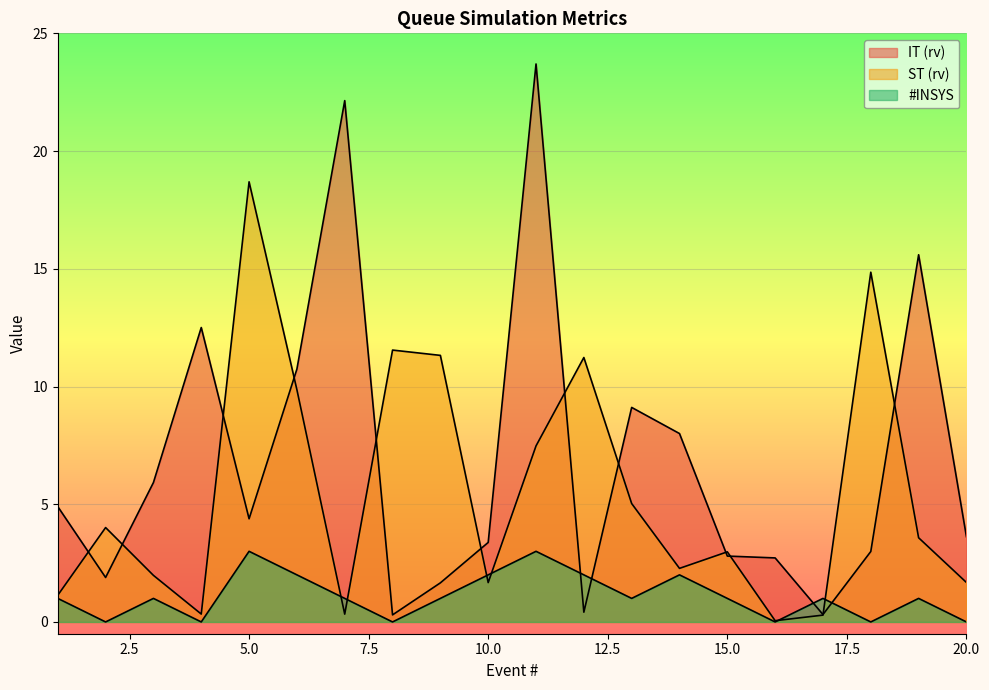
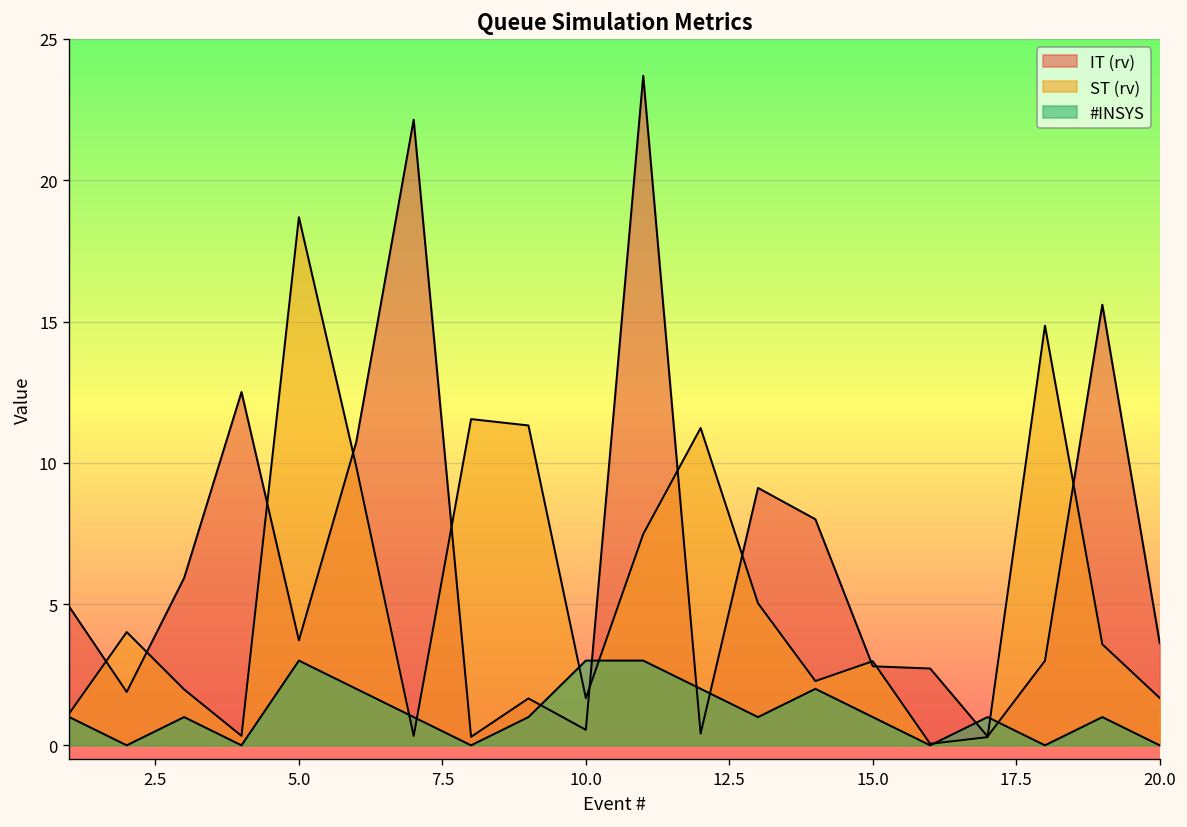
IT (rv), 5.0: 4.4 -> 3.7
IT (rv), 10.0: 3.4 -> 0.5
#INSYS, 10.0: 2 -> 3
